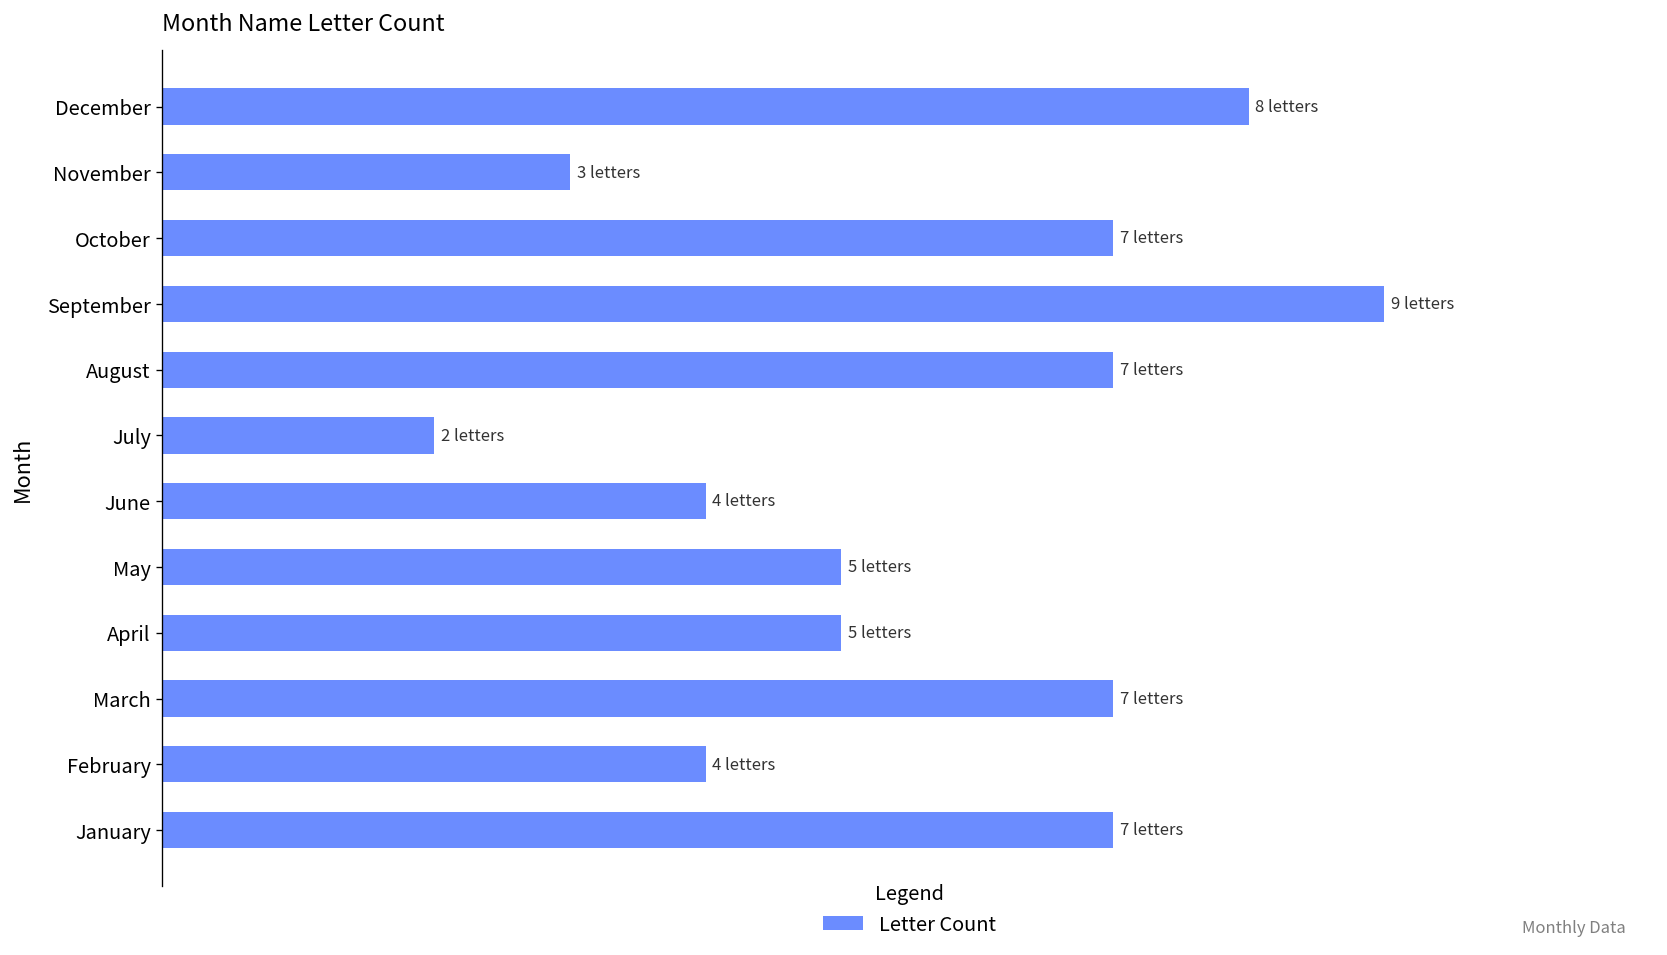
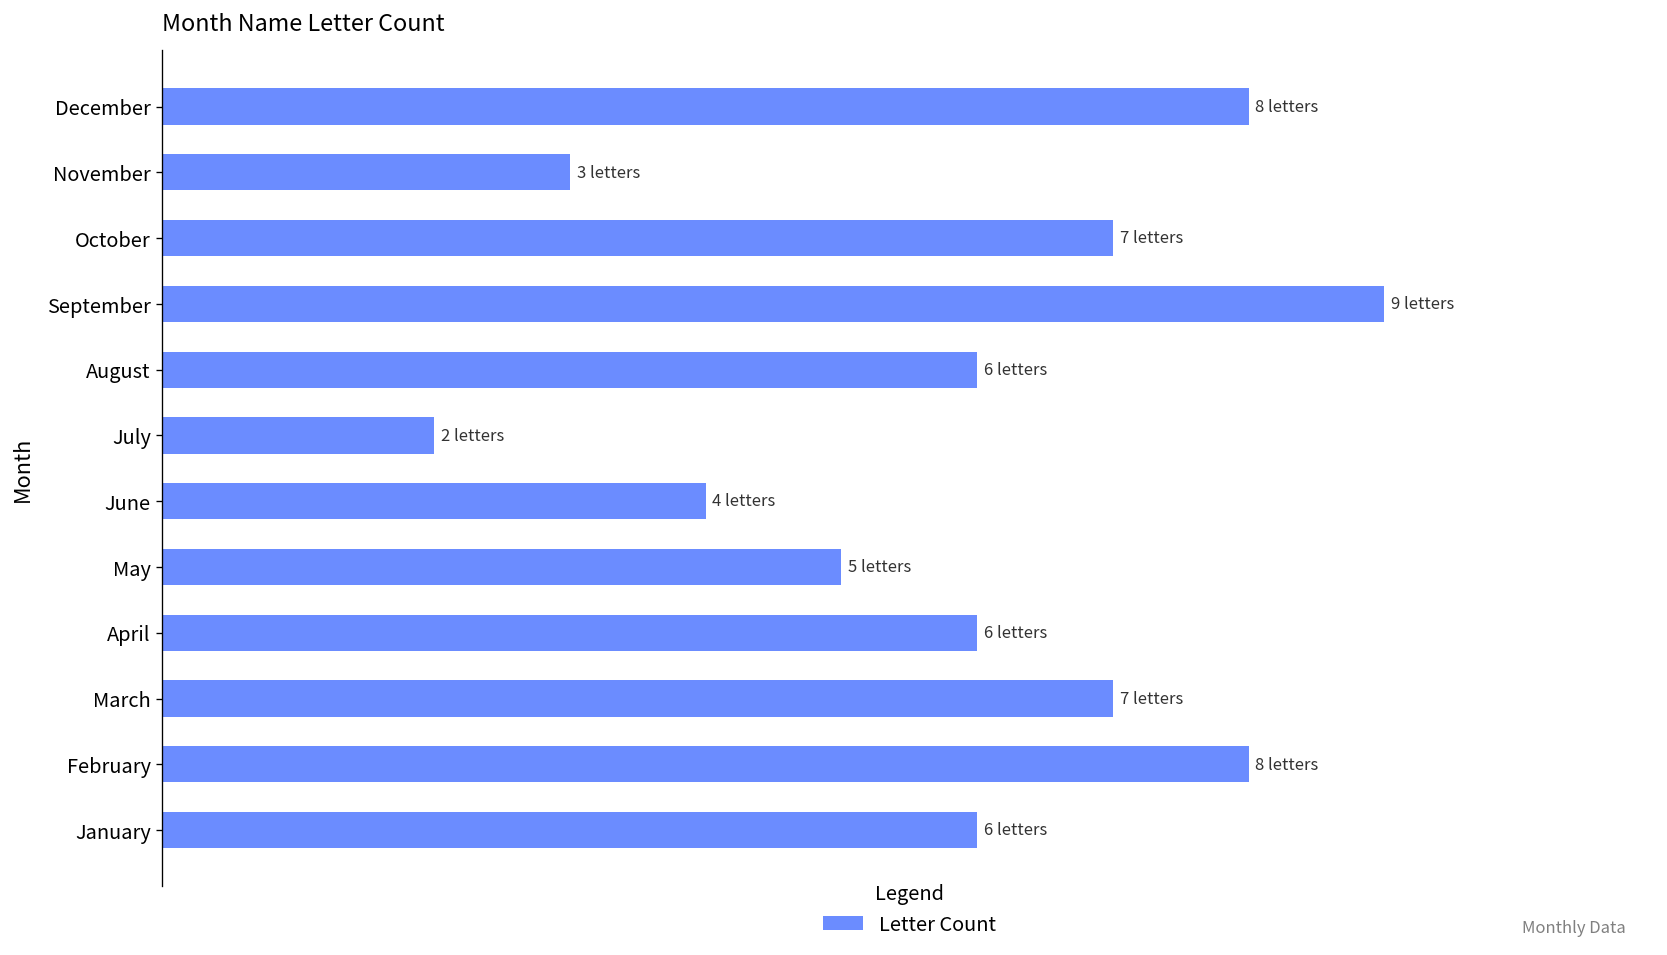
August: 7 -> 6
April: 5 -> 6
February: 4 -> 8
January: 7 -> 6
